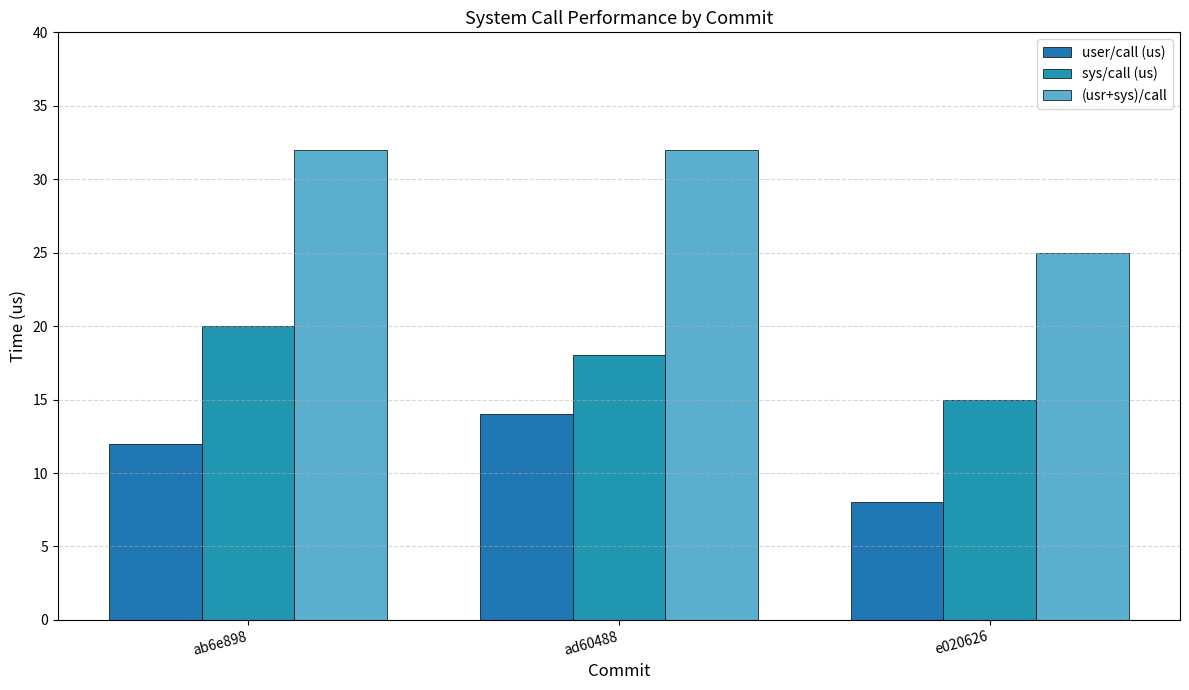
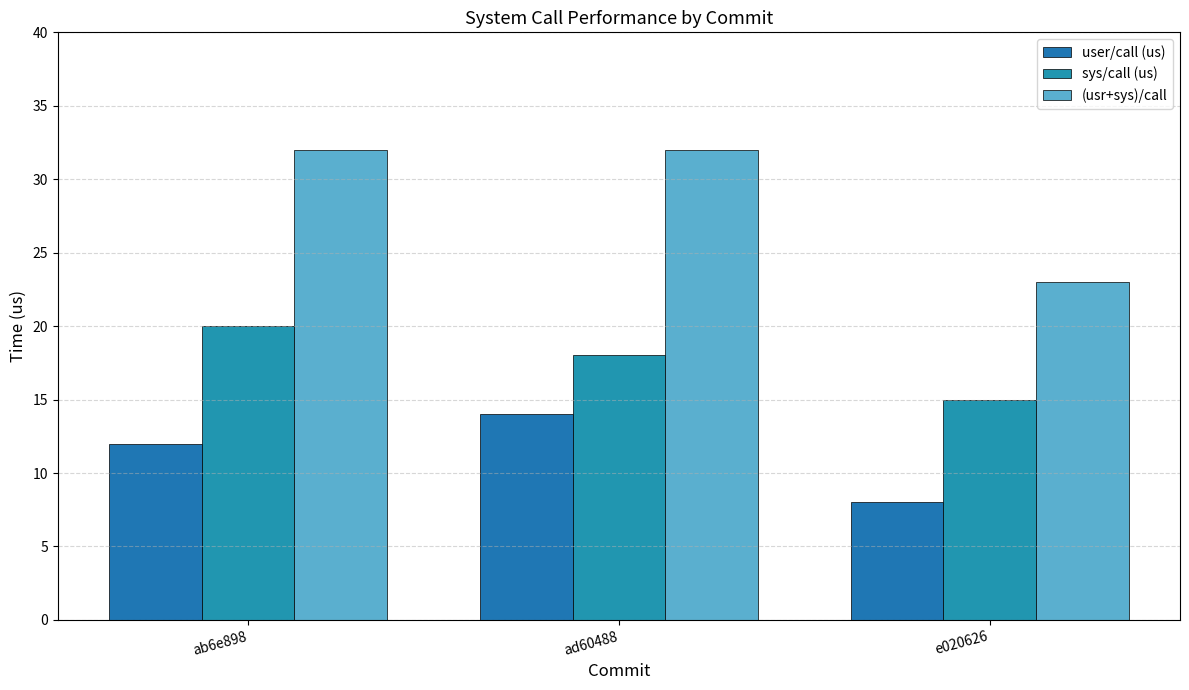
(usr+sys)/call, e020626: 25 -> 23
